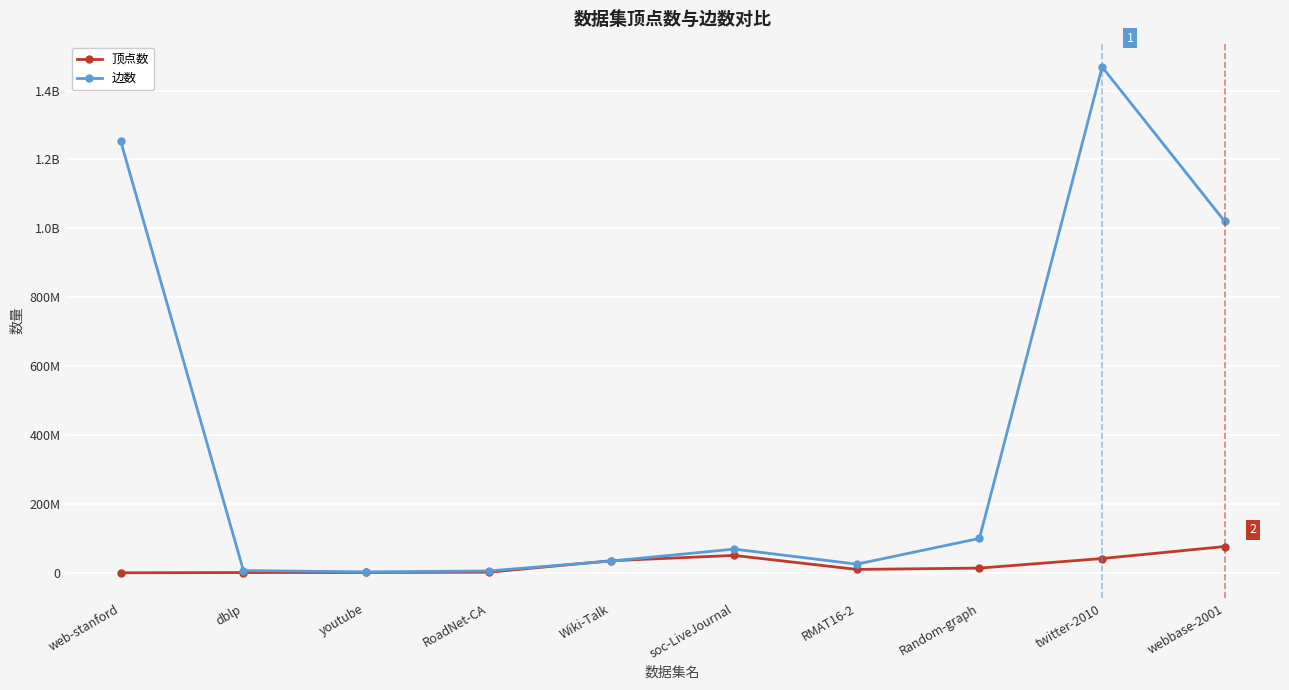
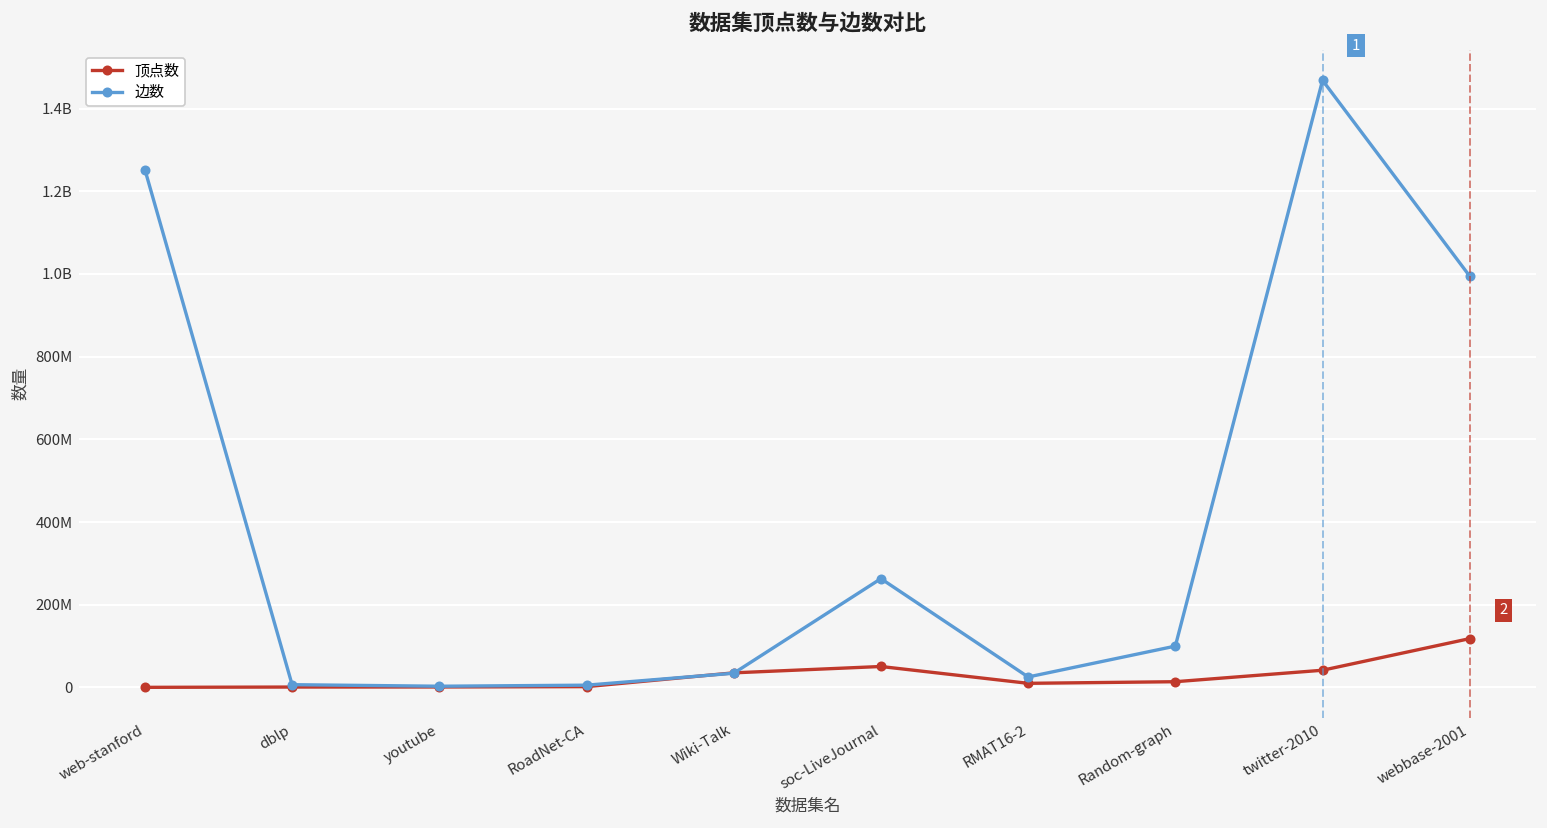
边数, soc-LiveJournal: 70000000 -> 260000000
顶点数, webbase-2001: 80000000 -> 120000000
边数, webbase-2001: 1020000000 -> 990000000
